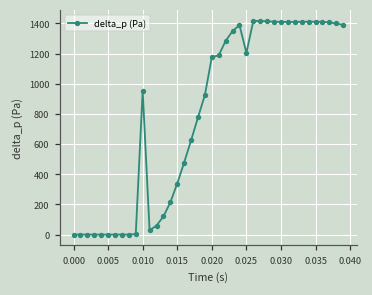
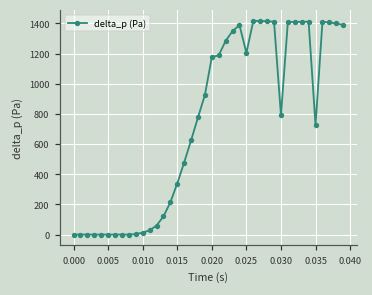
0.010: 950 -> 10
0.030: 1410 -> 790
0.035: 1410 -> 720
